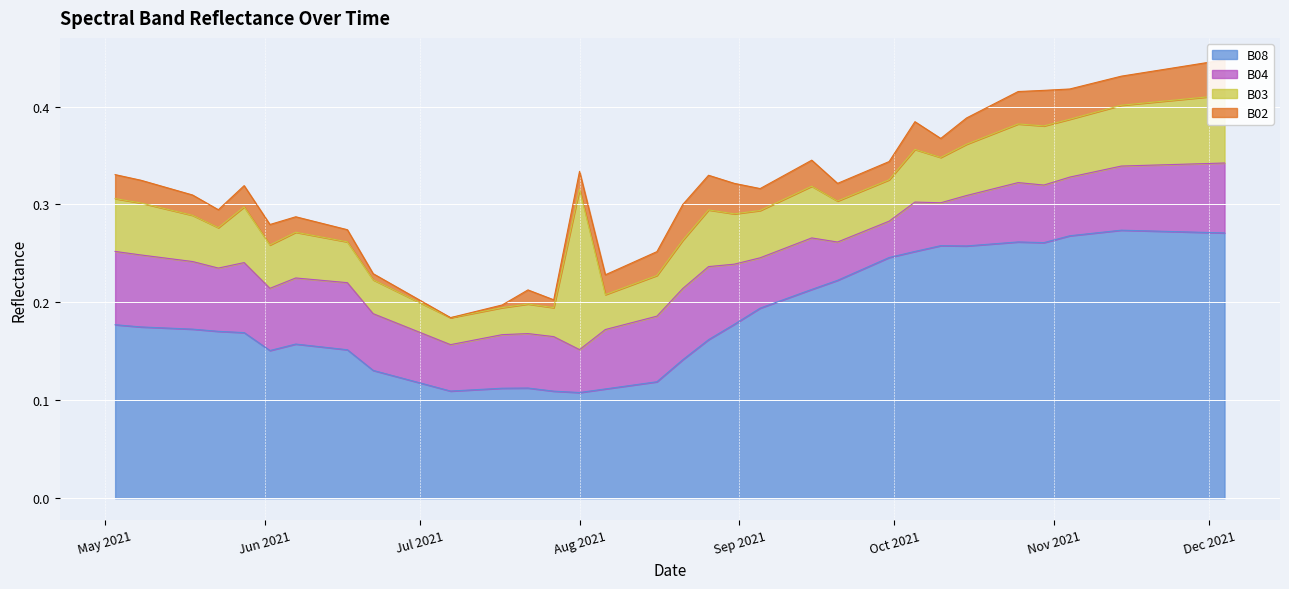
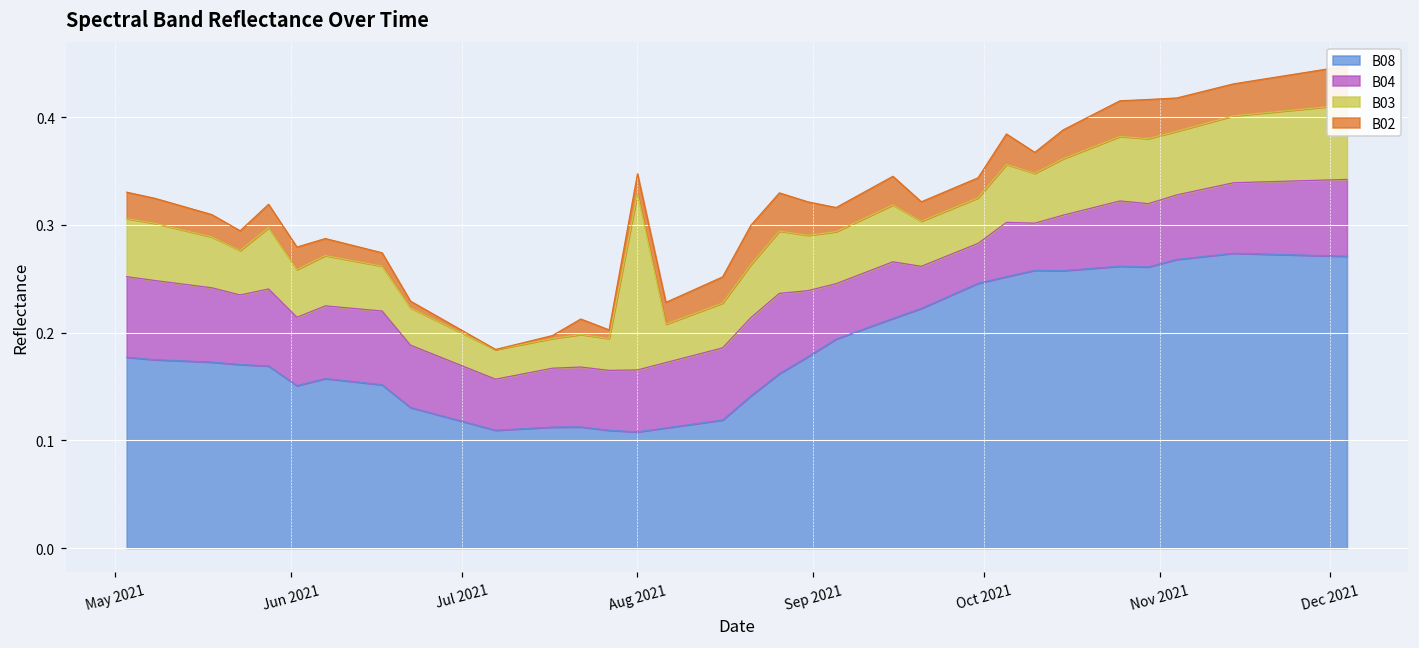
B04, Aug 2021: 0.04 -> 0.06
